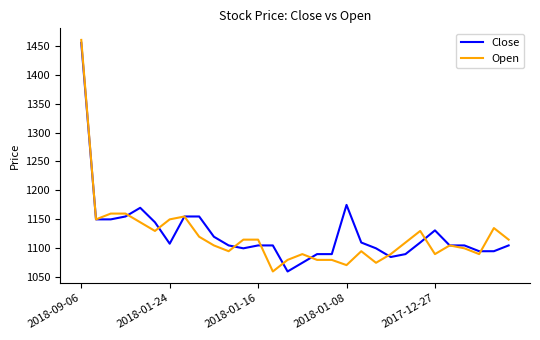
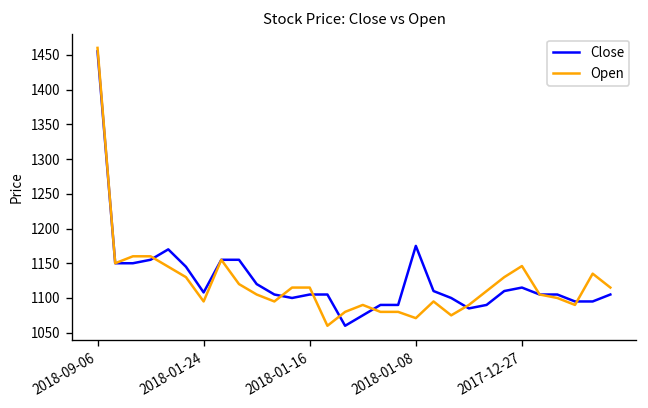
Open, 2018-01-24: 1150 -> 1100
Close, 2017-12-27: 1130 -> 1120
Open, 2017-12-27: 1090 -> 1150
